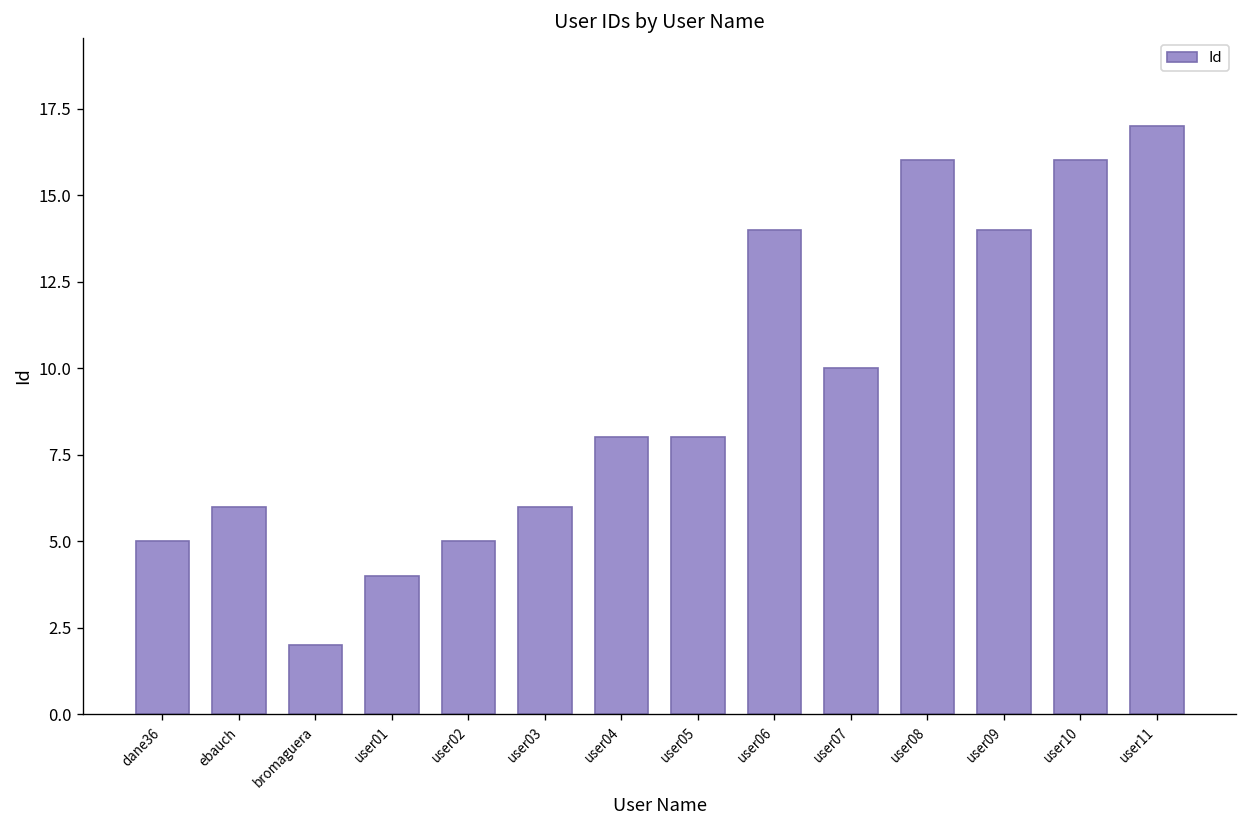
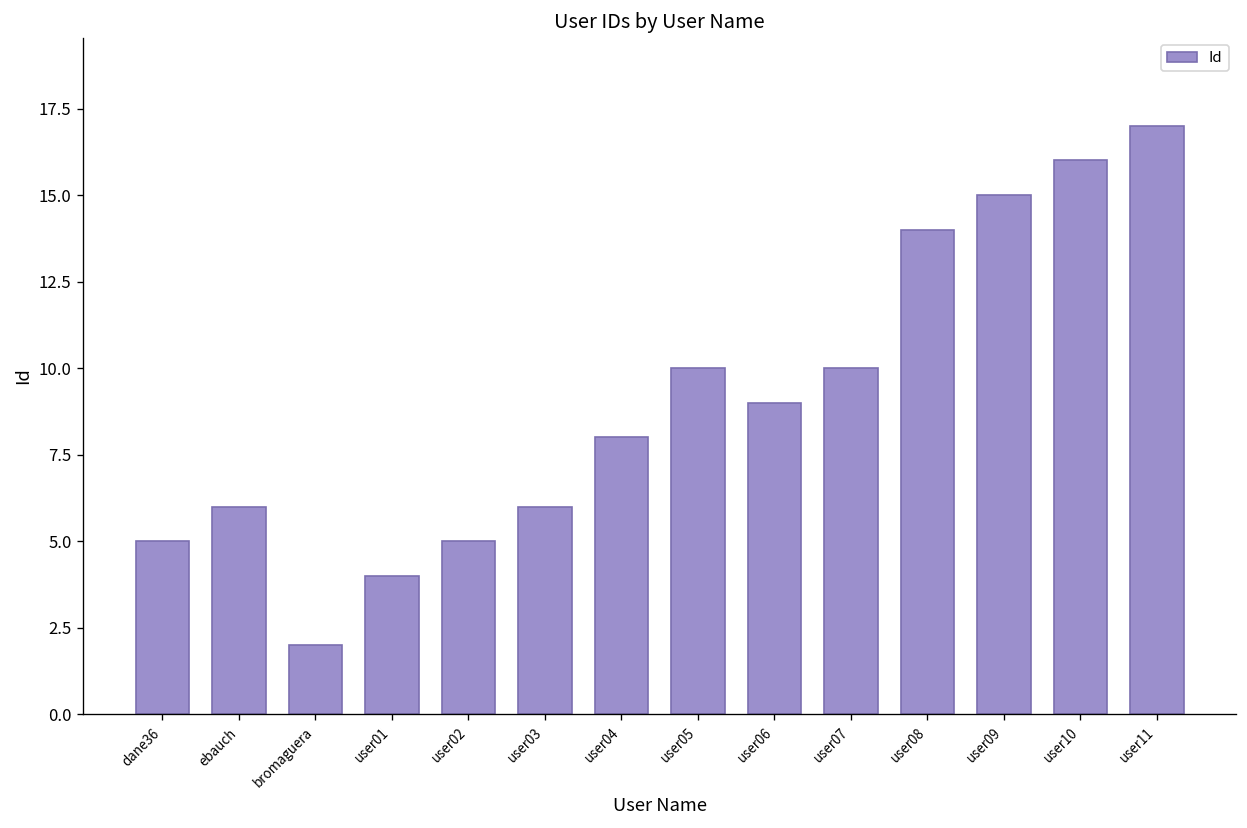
user05: 8 -> 10
user06: 14 -> 9
user08: 16 -> 14
user09: 14 -> 15
